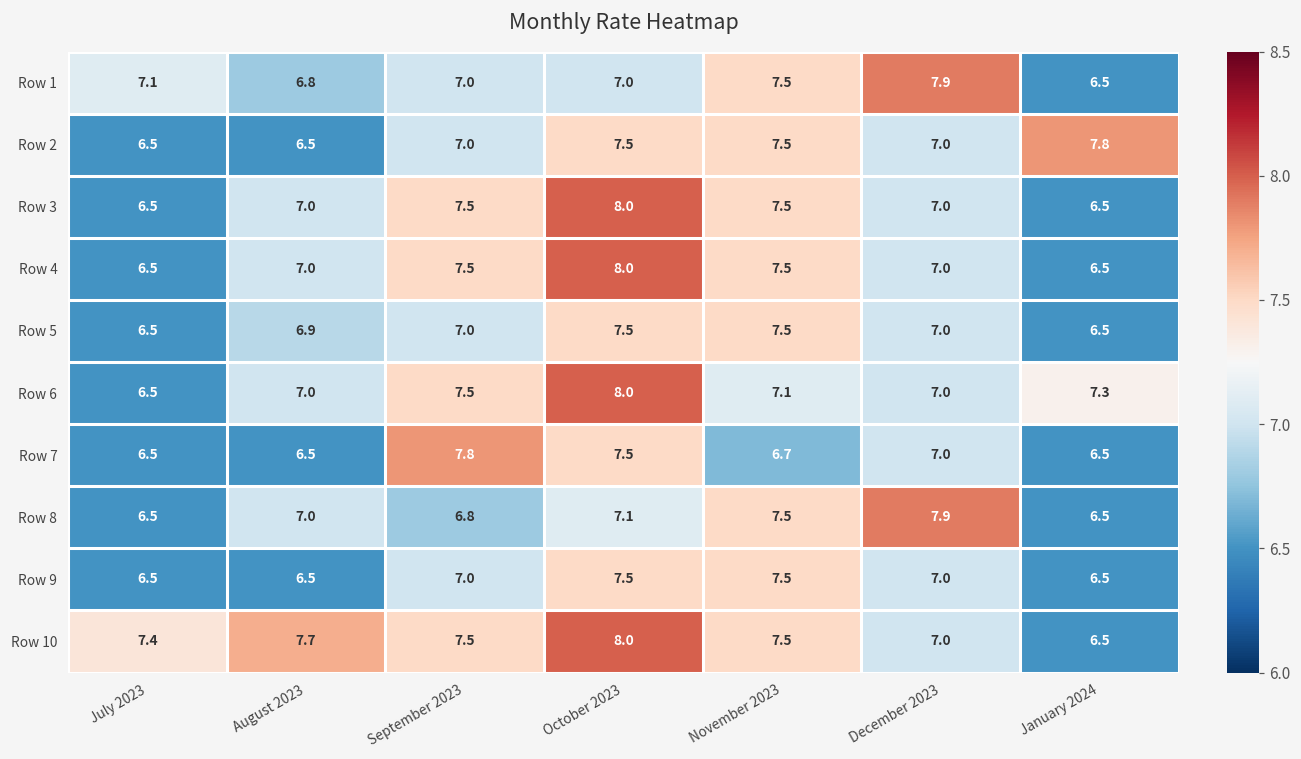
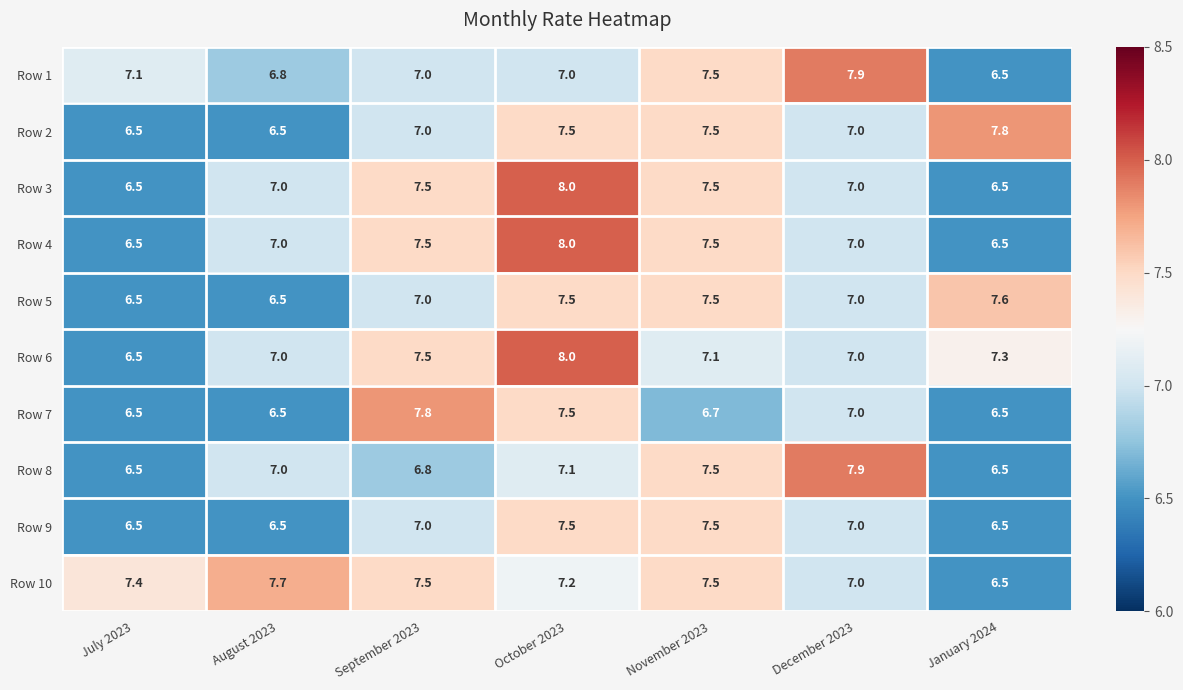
Row 5, August 2023: 6.9 -> 6.5
Row 5, January 2024: 6.5 -> 7.6
Row 10, October 2023: 8.0 -> 7.2
